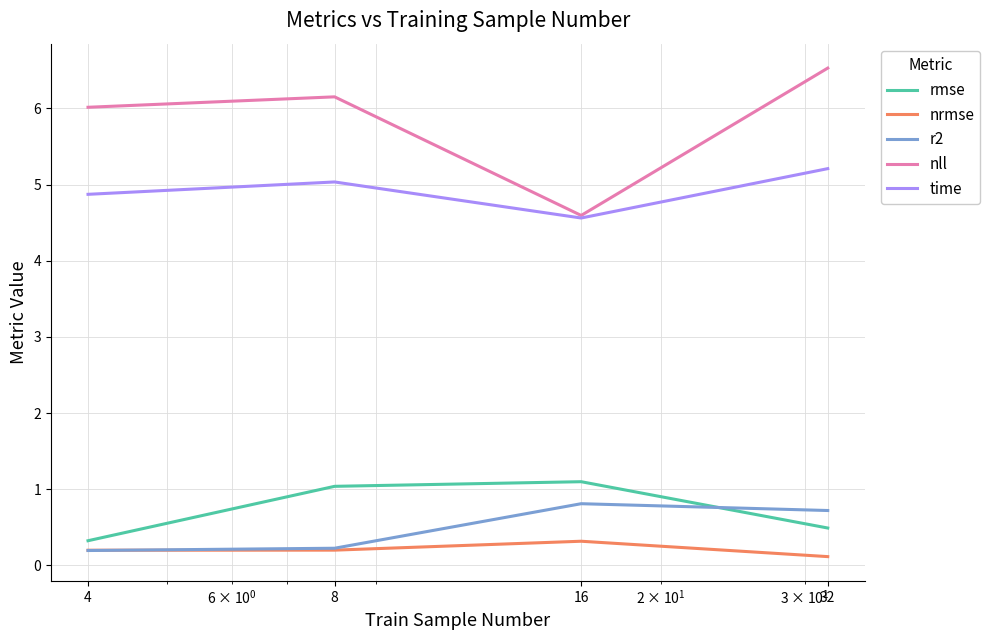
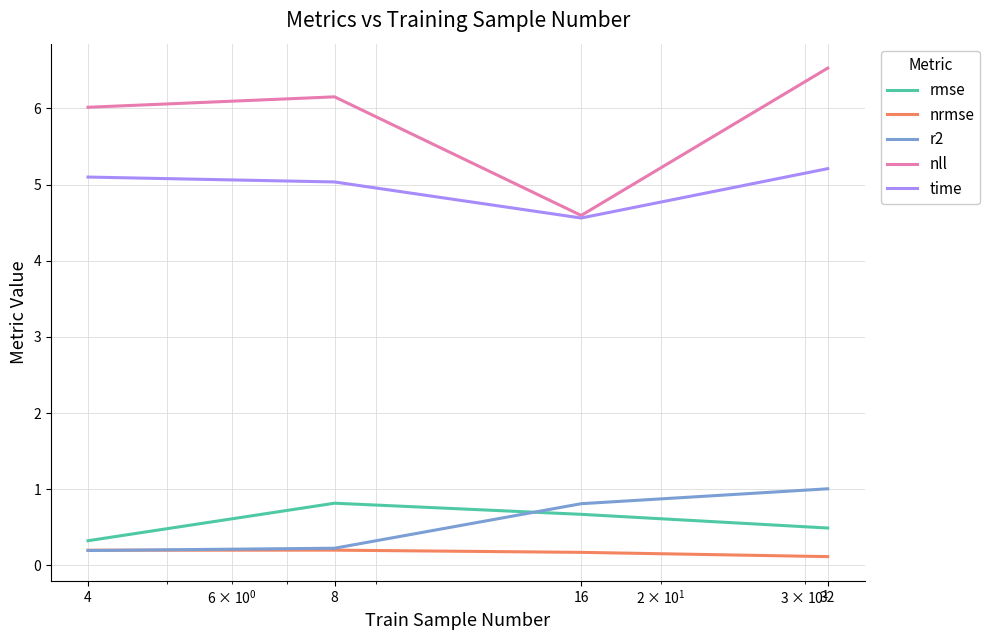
time, 4: 4.9 -> 5.1
rmse, 8: 1.0 -> 0.8
rmse, 16: 1.1 -> 0.7
nrmse, 16: 0.3 -> 0.2
r2, 32: 0.7 -> 1.0
